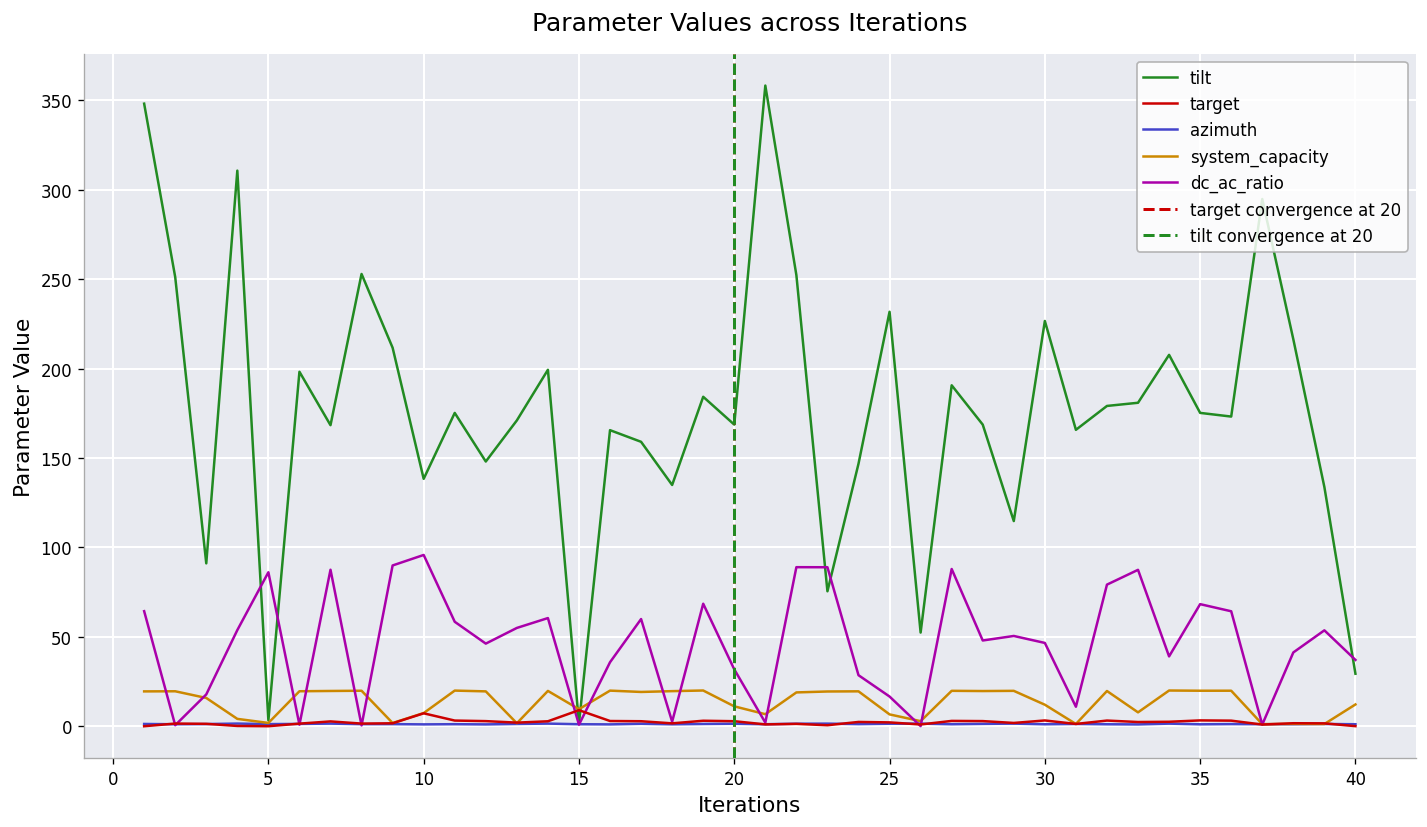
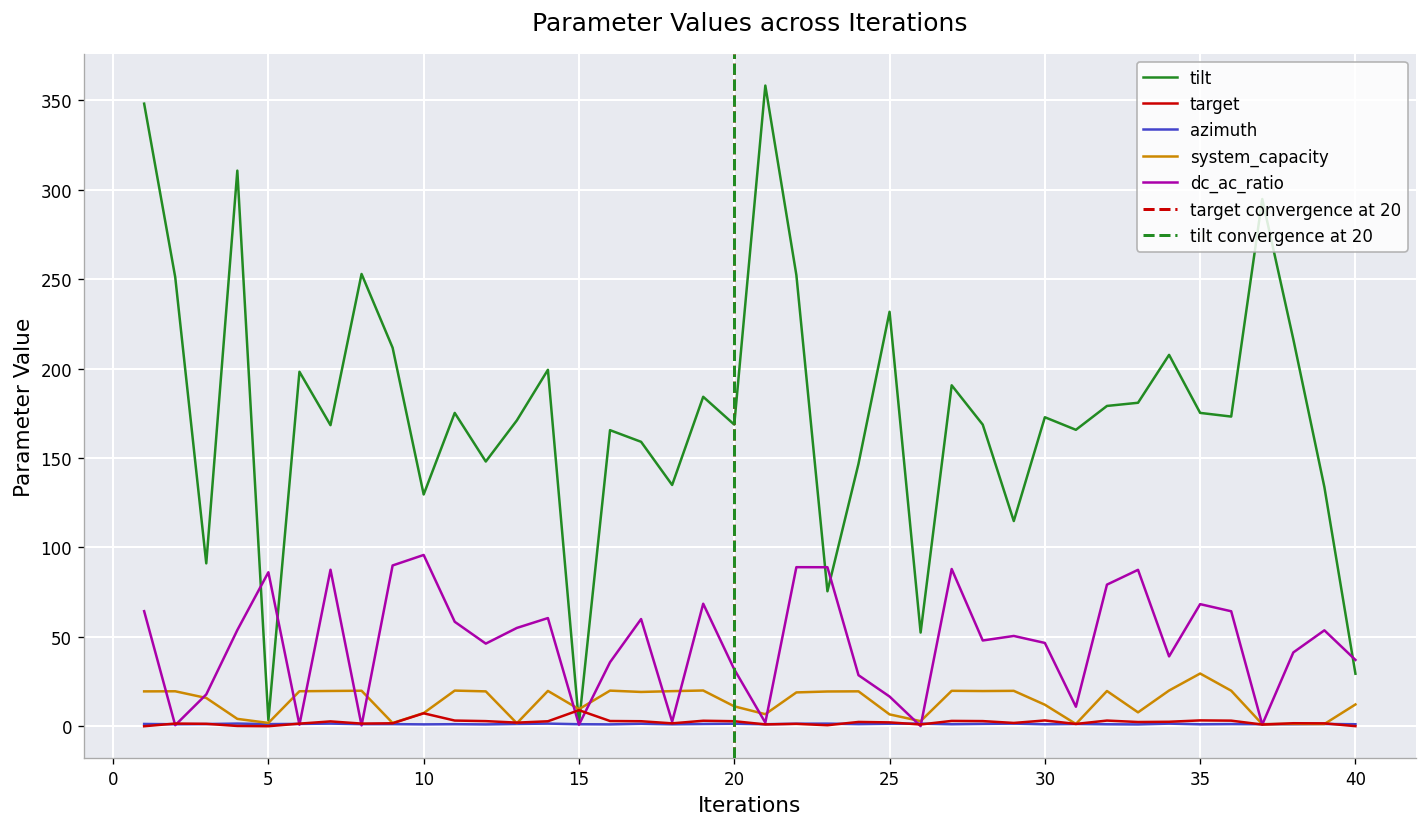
tilt, 10: 138 -> 130
tilt, 30: 227 -> 173
system_capacity, 35: 20 -> 29
